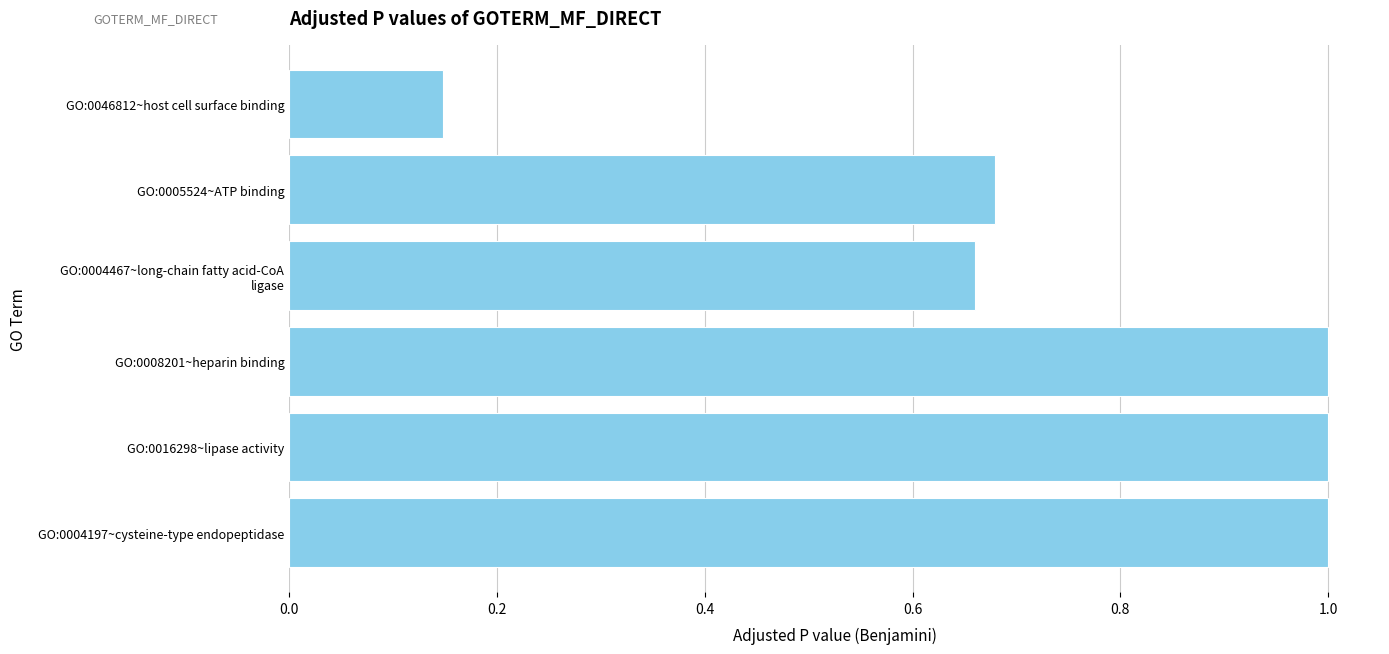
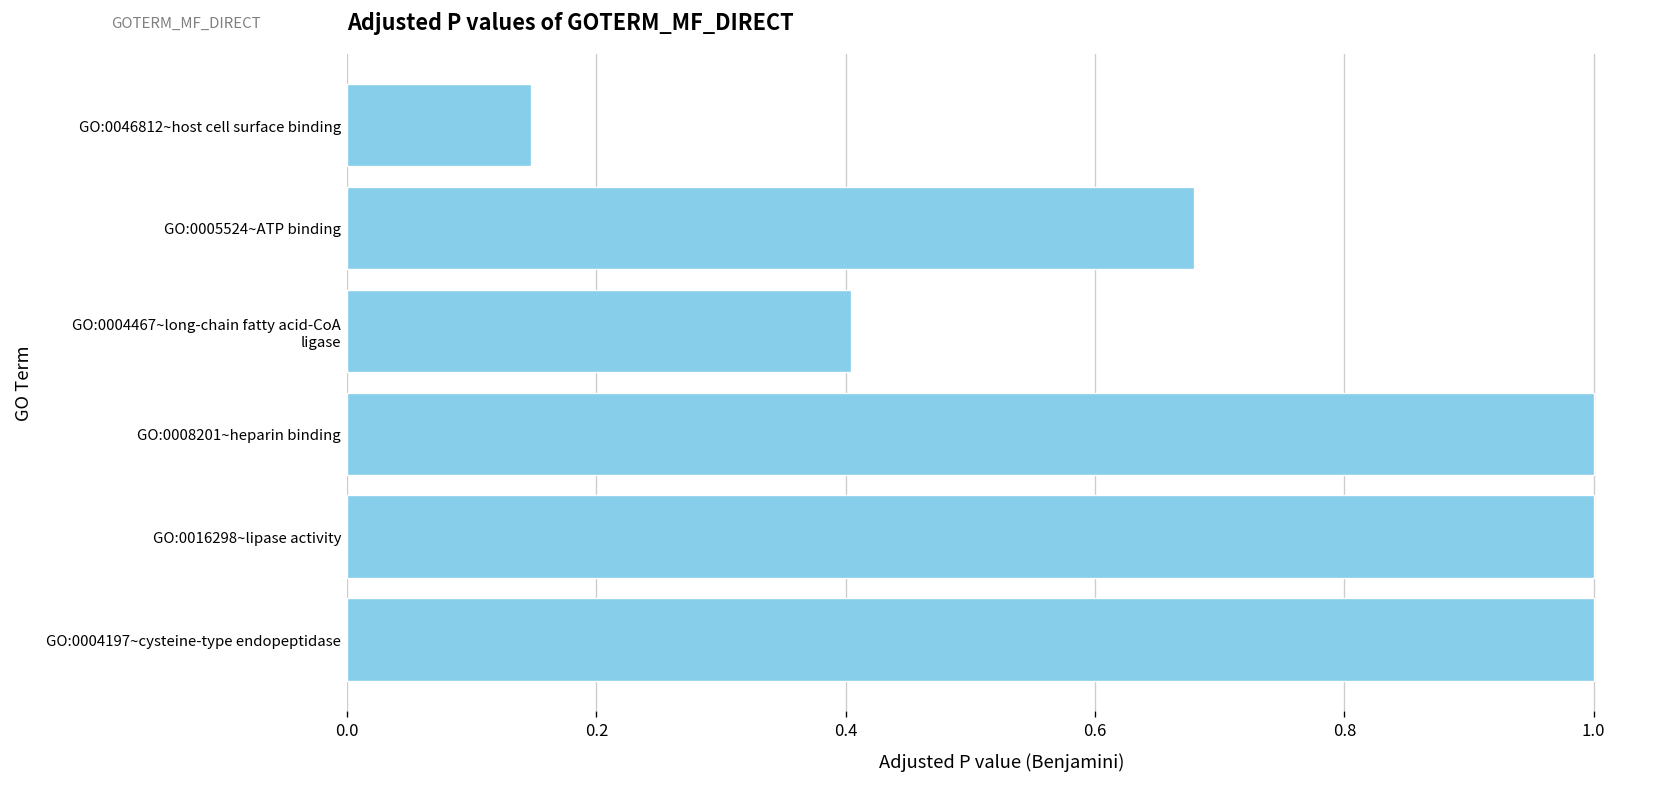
GO:0004467~long-chain fatty acid-CoA ligase: 0.661 -> 0.404
